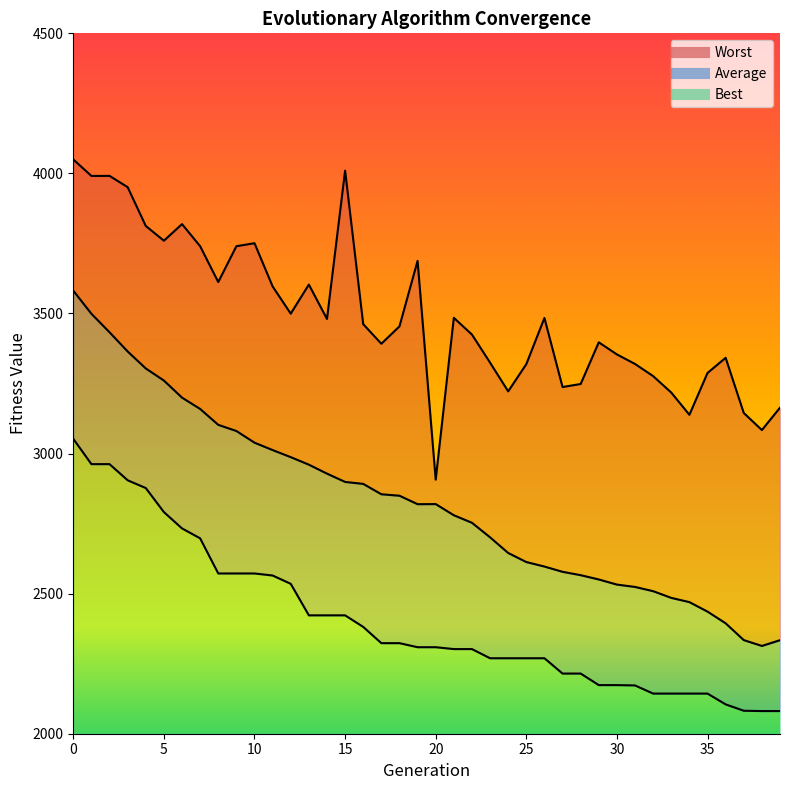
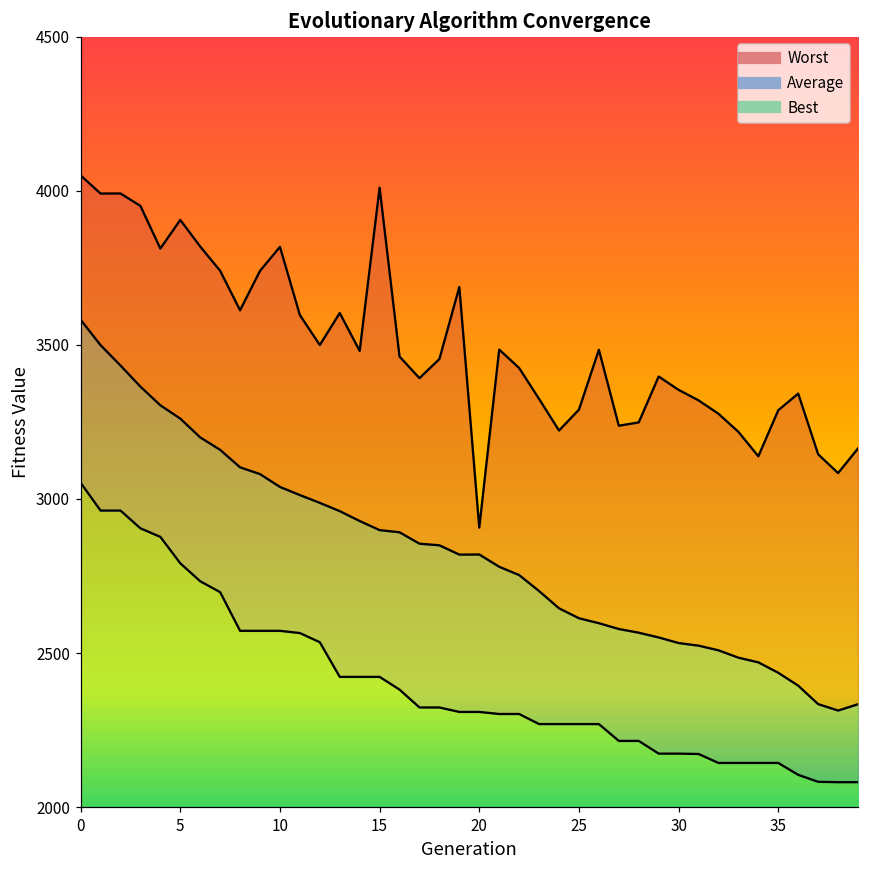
Worst, 5: 3760 -> 3910
Worst, 10: 3750 -> 3820
Worst, 25: 3320 -> 3290
